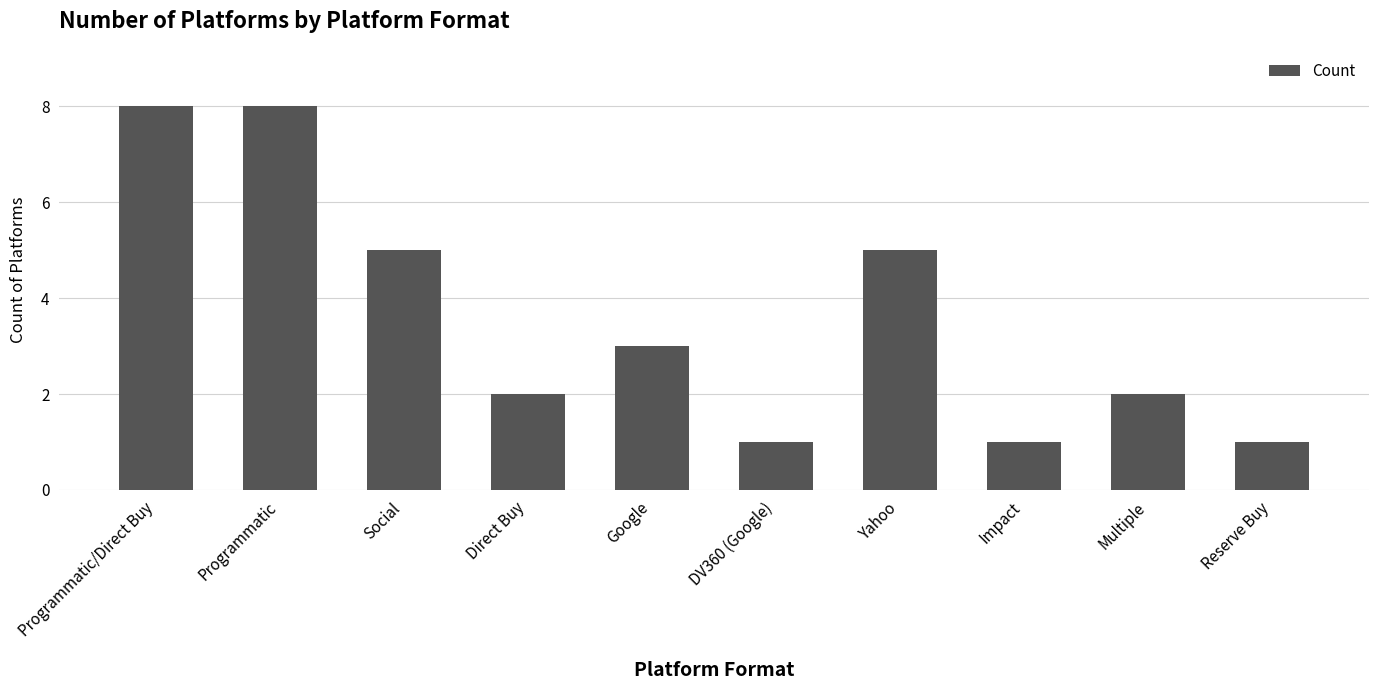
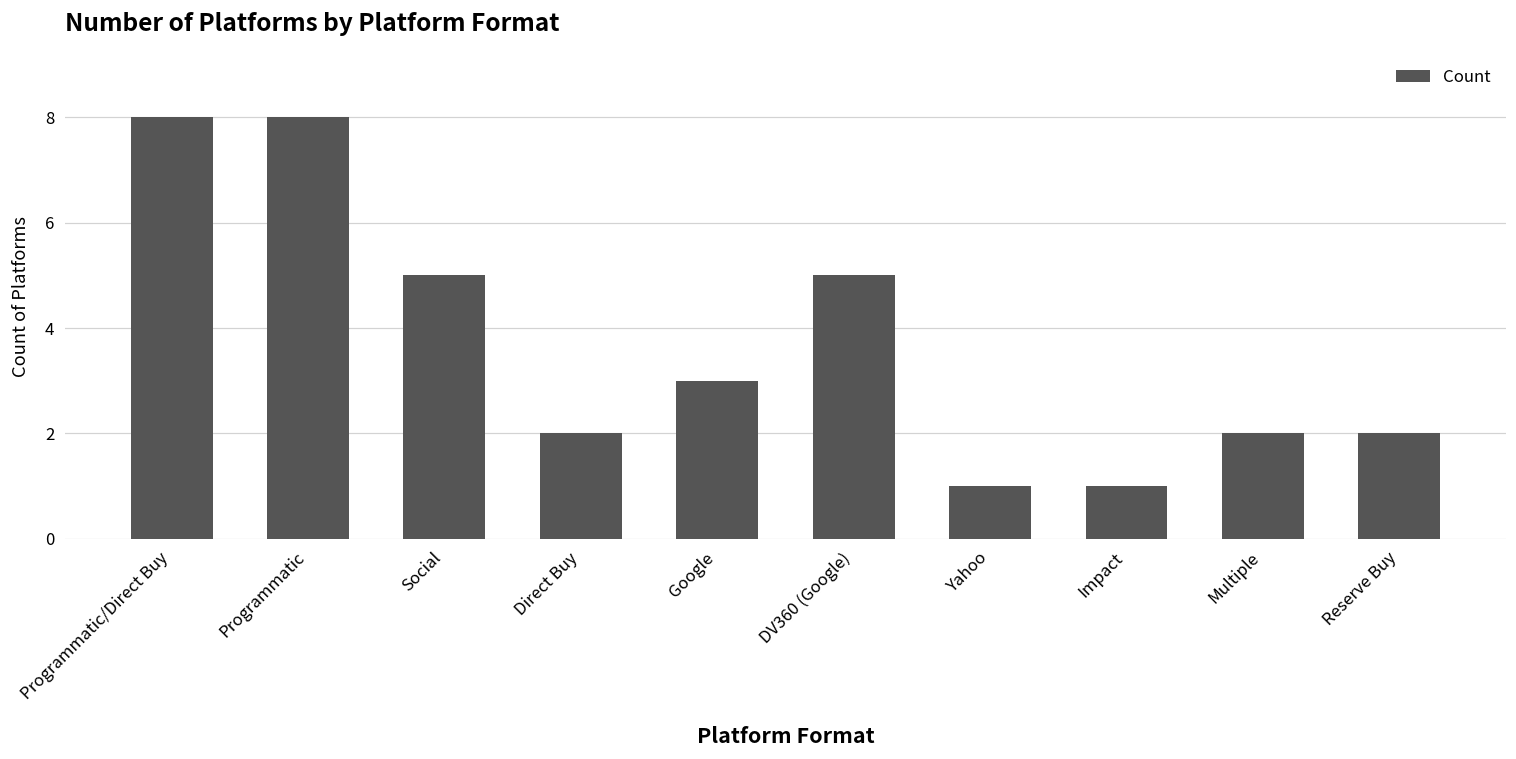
DV360 (Google): 1 -> 5
Yahoo: 5 -> 1
Reserve Buy: 1 -> 2
